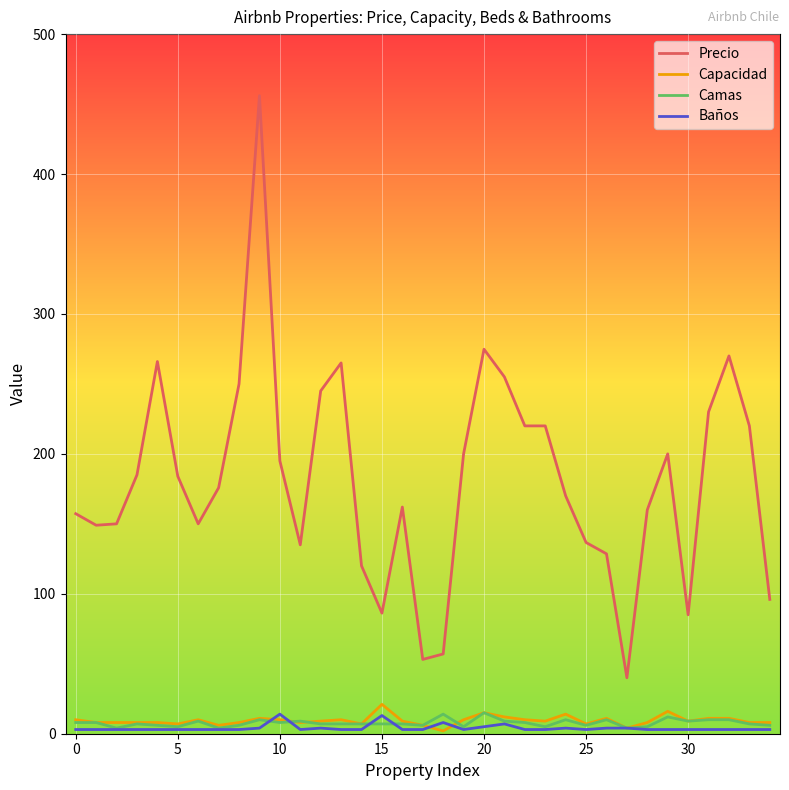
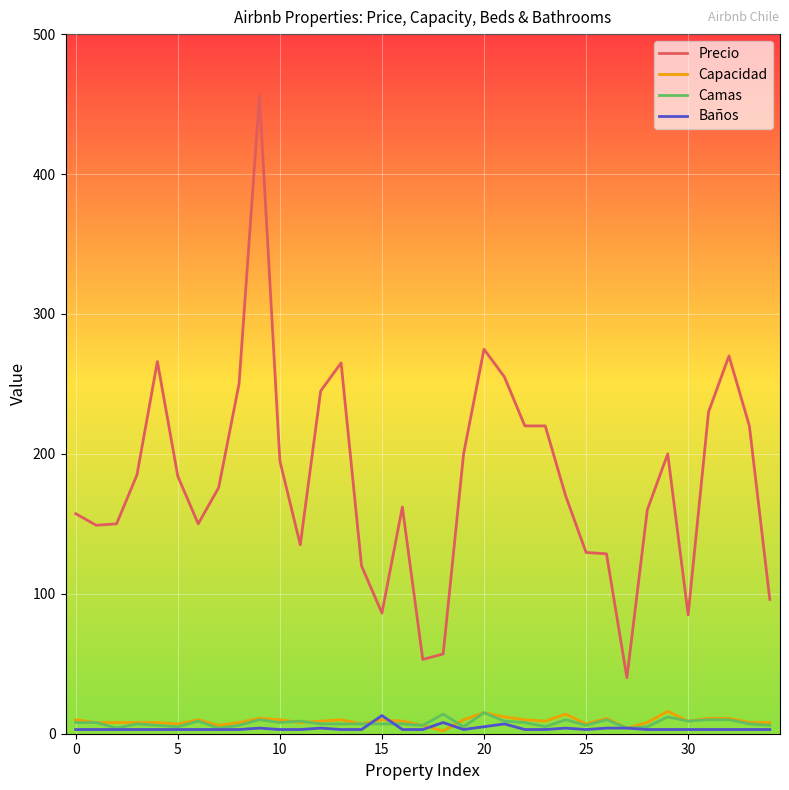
Baños, 10: 14 -> 3
Capacidad, 15: 21 -> 10
Precio, 25: 137 -> 130
